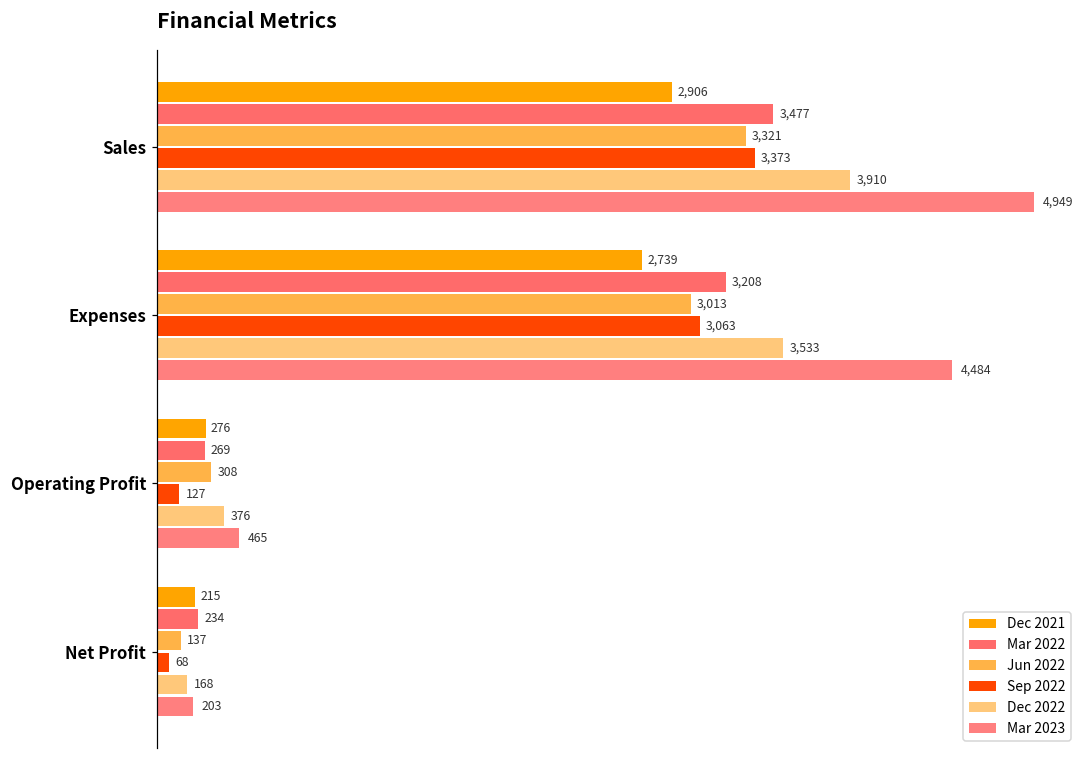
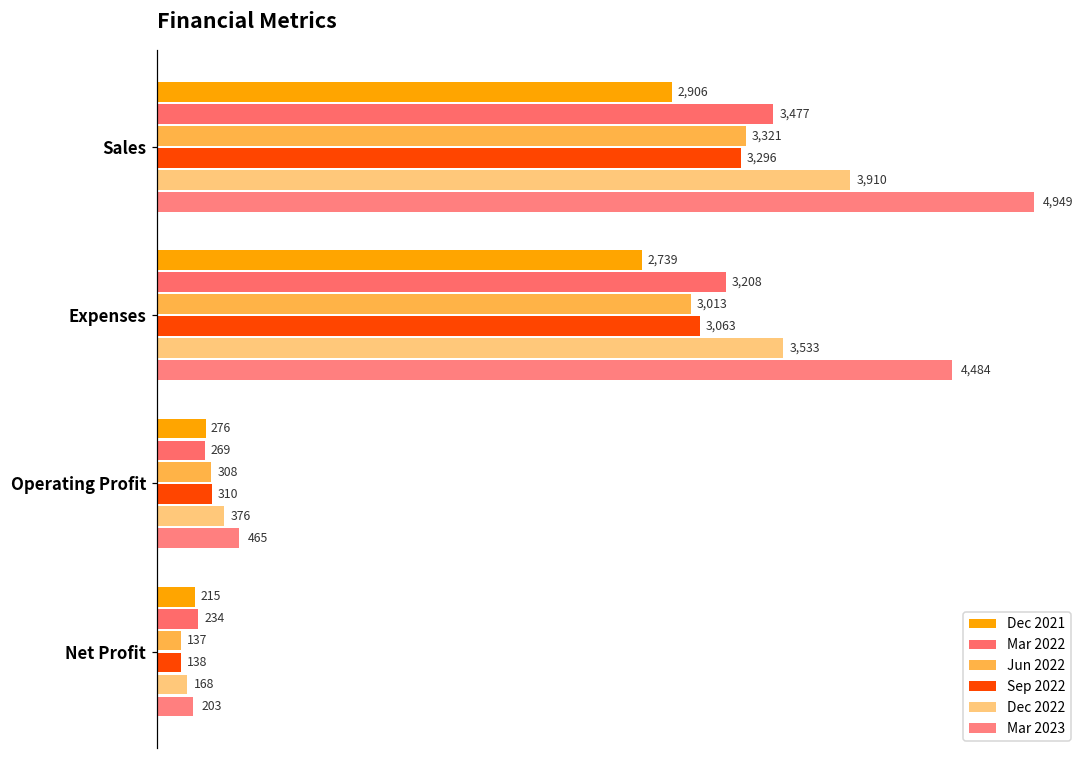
Sep 2022, Sales: 3,373 -> 3,296
Sep 2022, Operating Profit: 127 -> 310
Sep 2022, Net Profit: 68 -> 138
